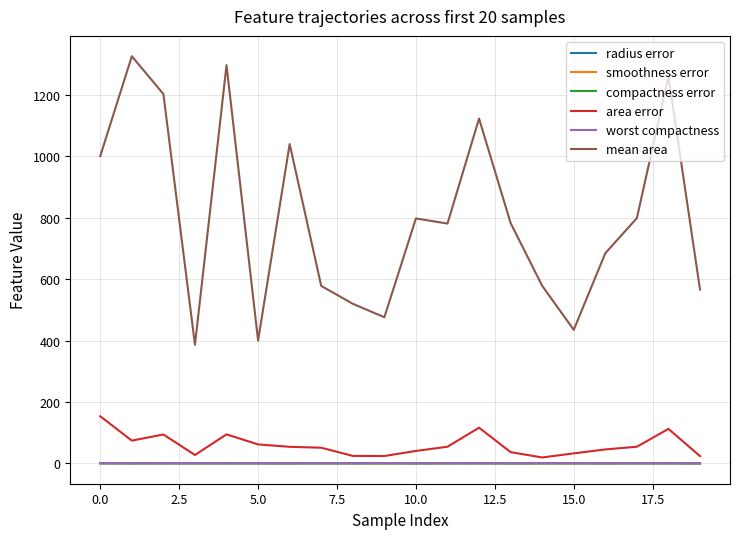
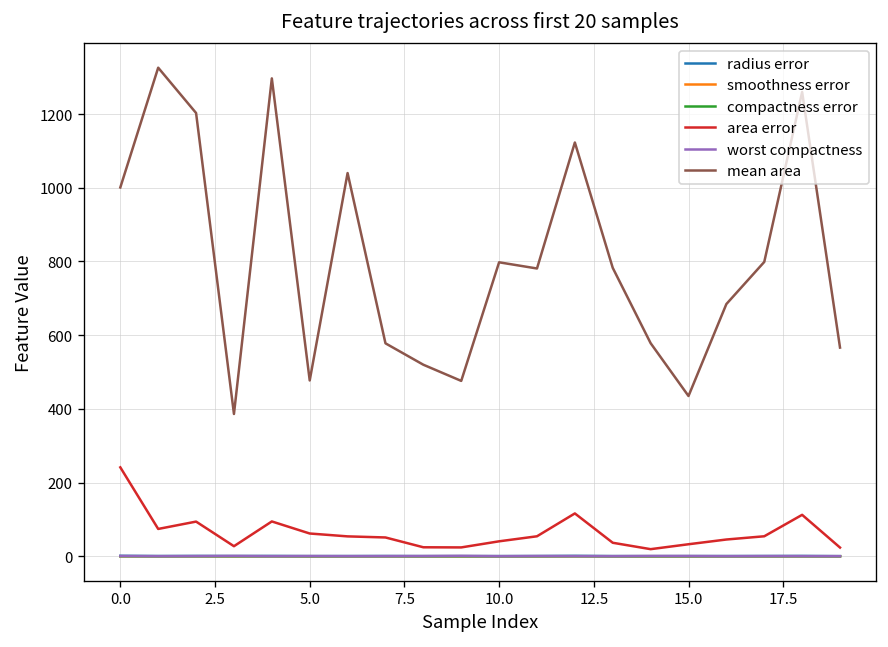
area error, 0.0: 150 -> 240
mean area, 5.0: 400 -> 480
